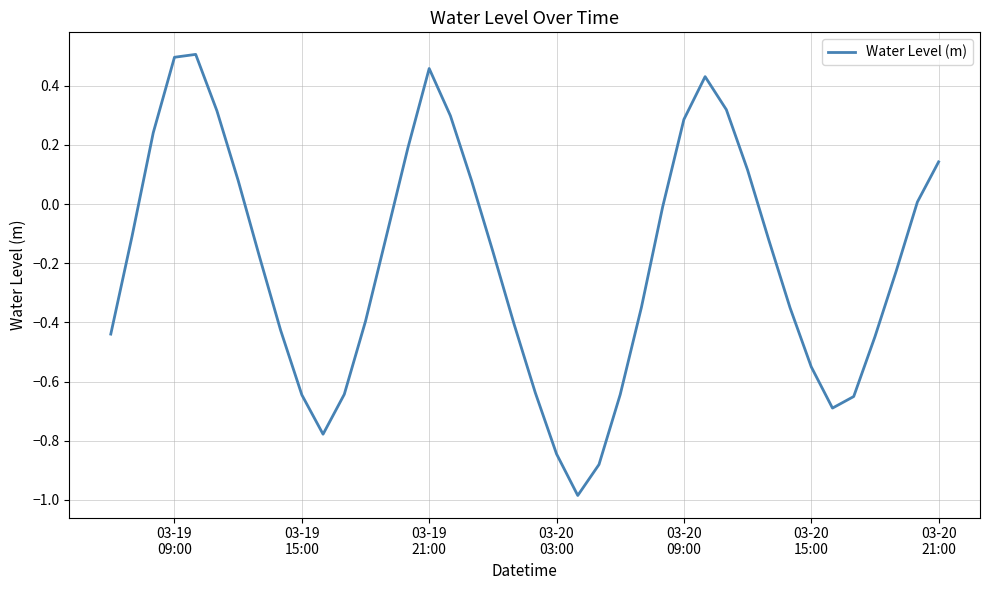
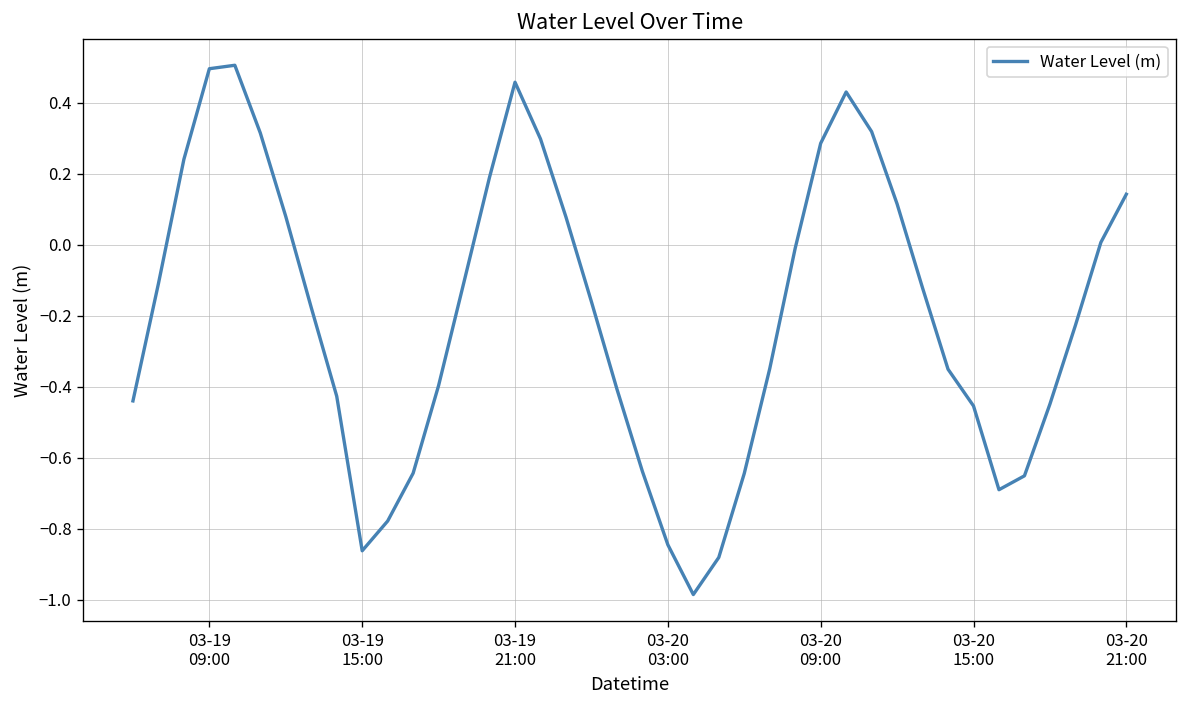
03-19 15:00: -0.64 -> -0.86
03-20 15:00: -0.55 -> -0.45
